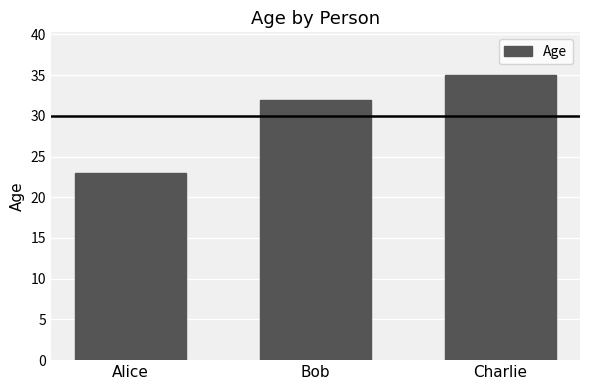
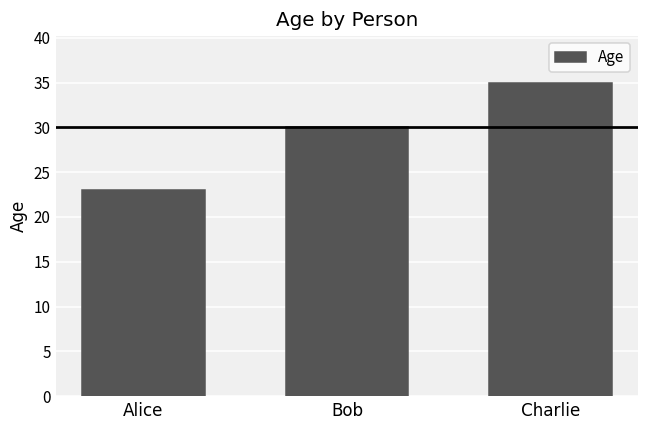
Bob: 32 -> 30
